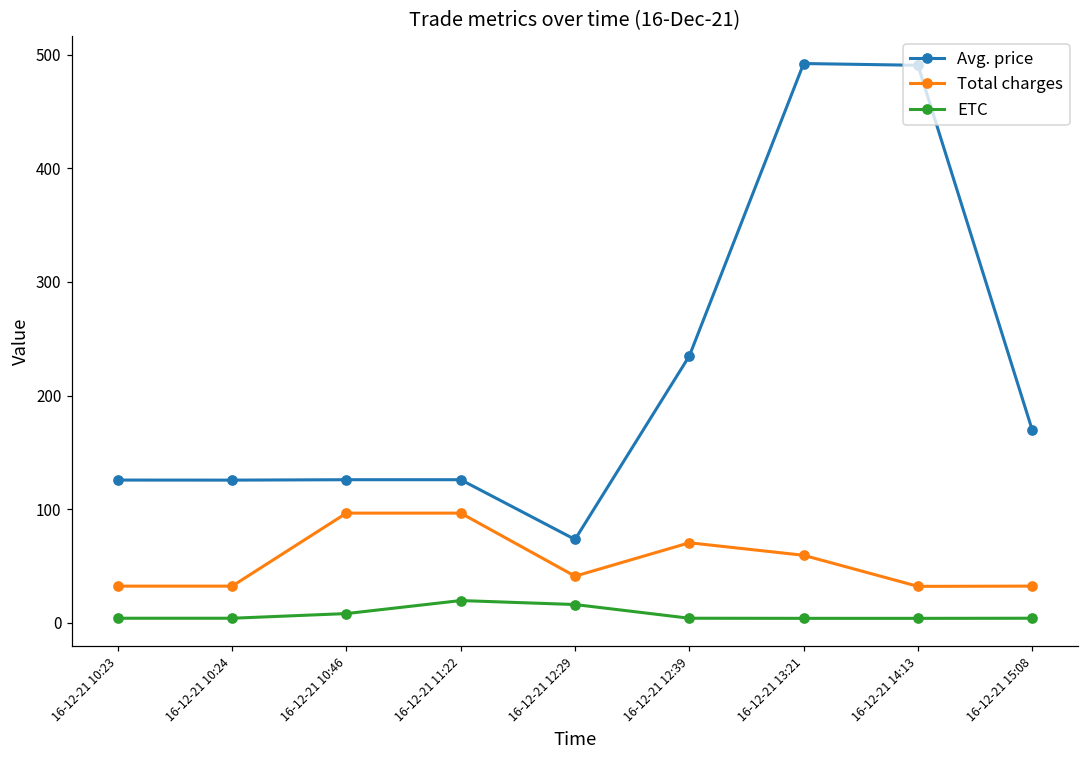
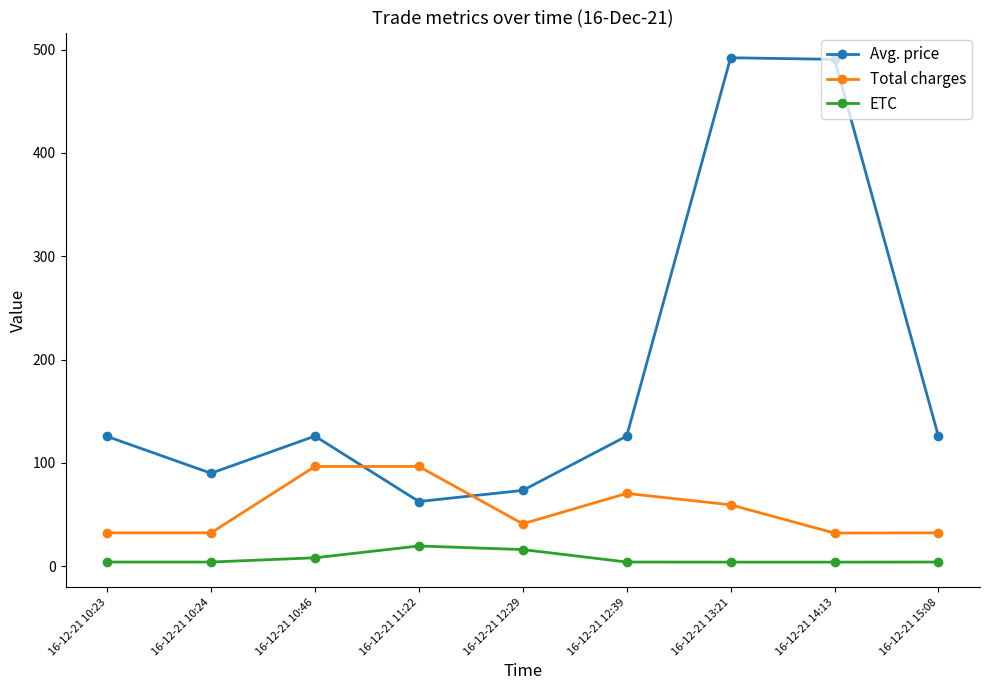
Avg. price, 16-12-21 10:24: 126 -> 90
Avg. price, 16-12-21 11:22: 126 -> 63
Avg. price, 16-12-21 12:39: 235 -> 126
Avg. price, 16-12-21 15:08: 170 -> 126
